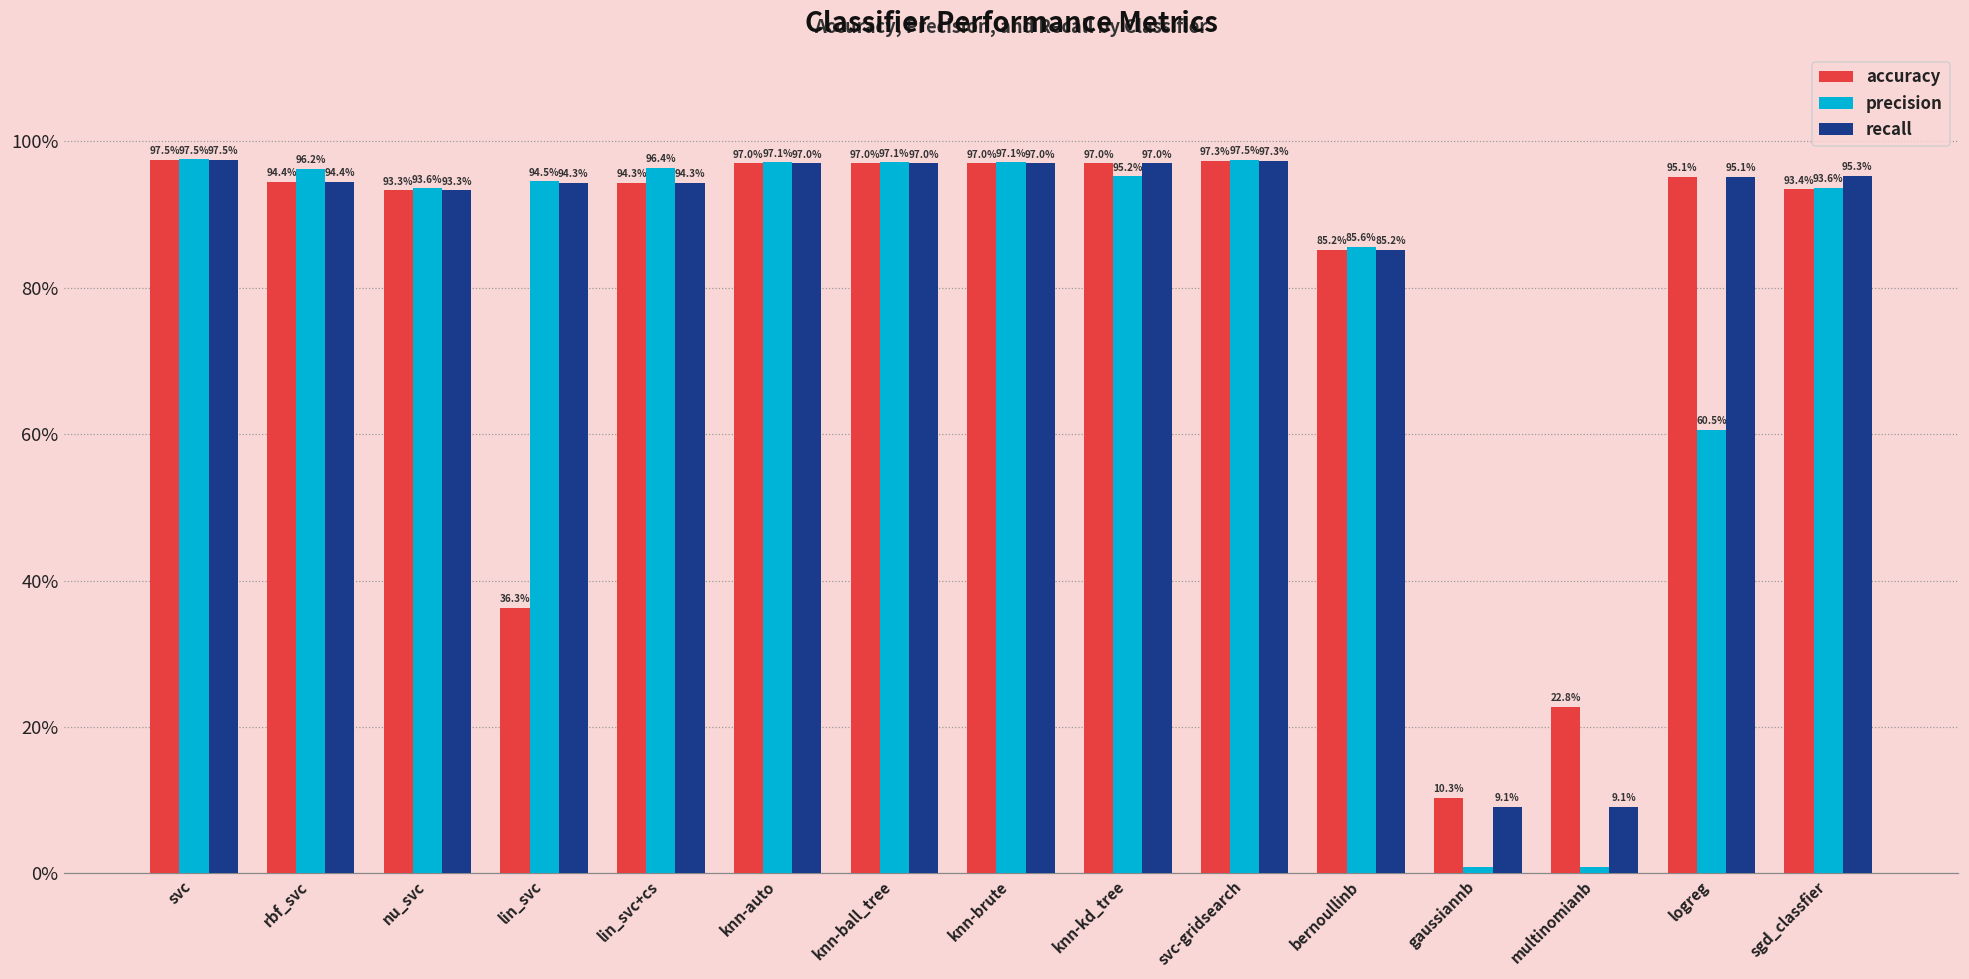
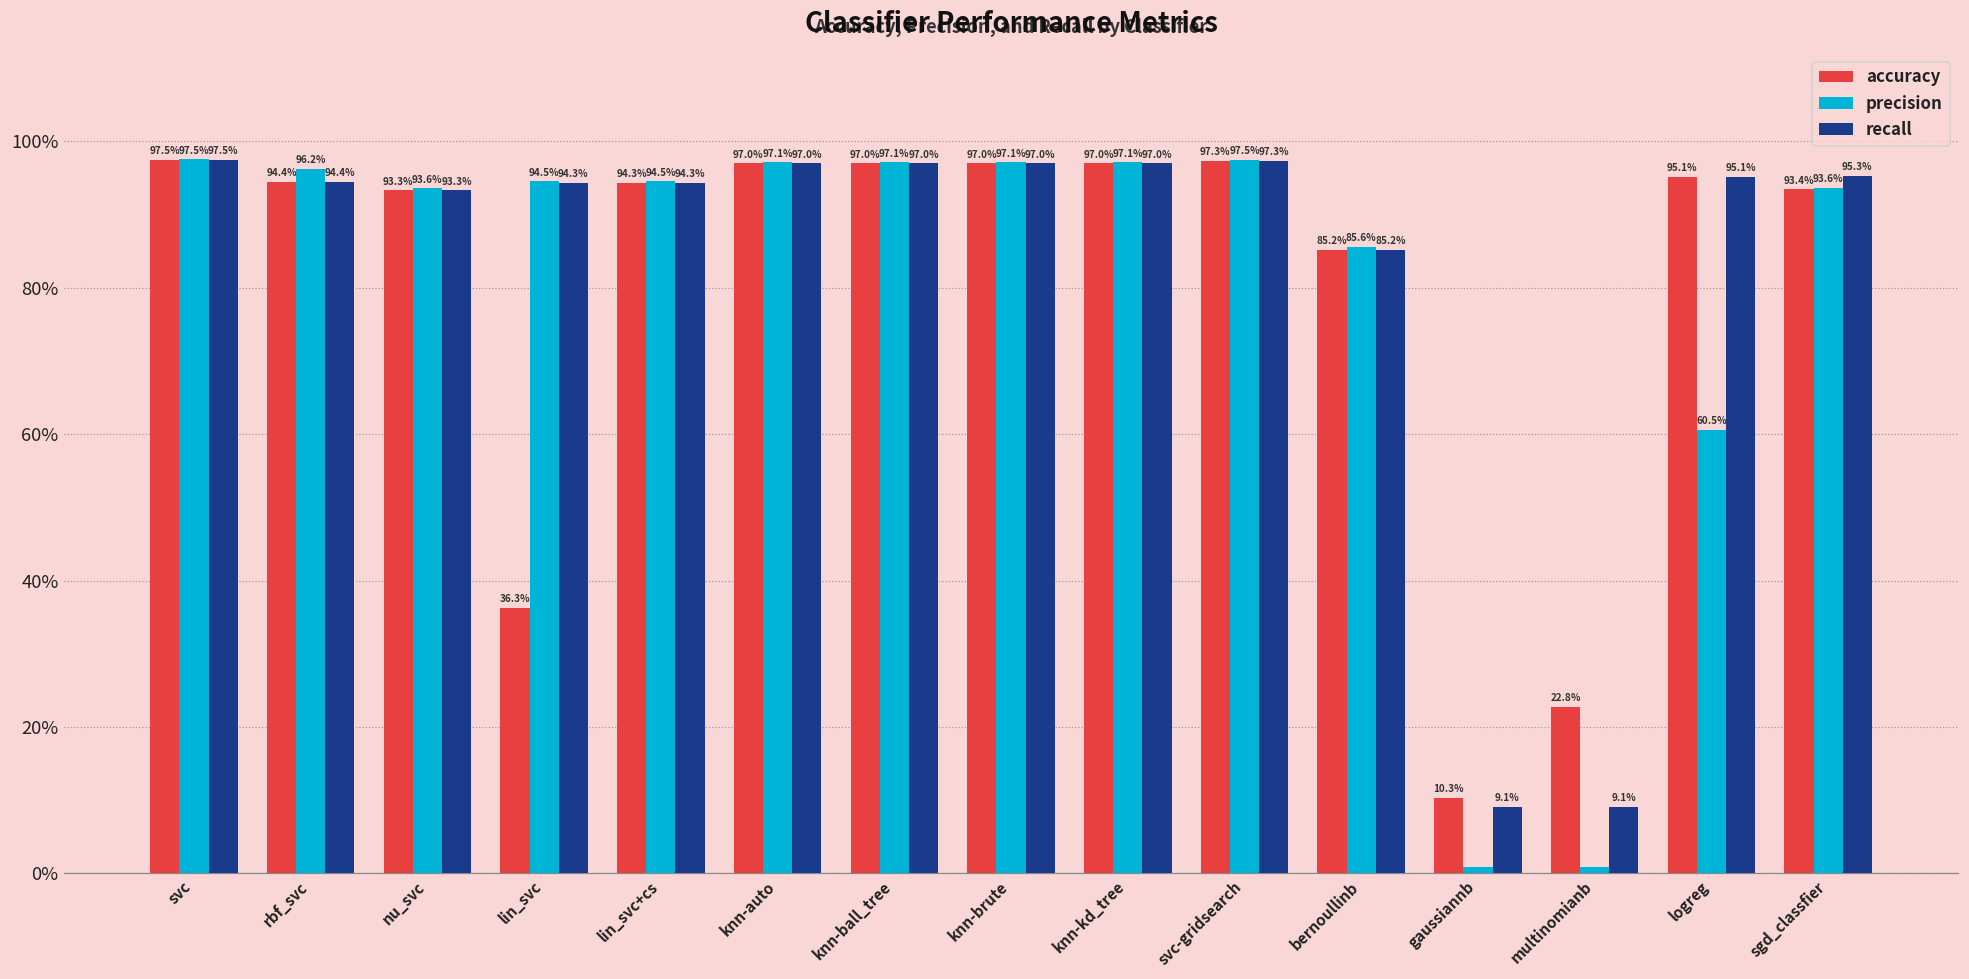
precision, lin_svc+cs: 96.4% -> 94.5%
precision, knn-kd_tree: 95.2% -> 97.1%
